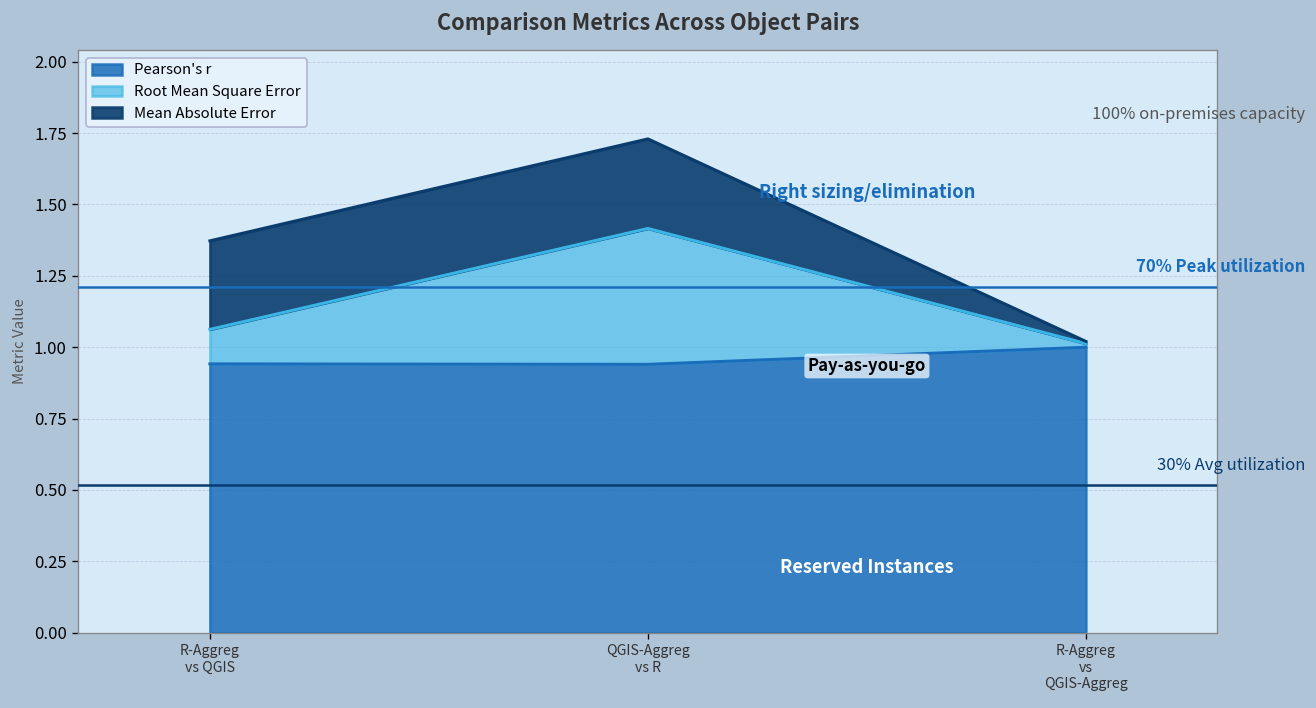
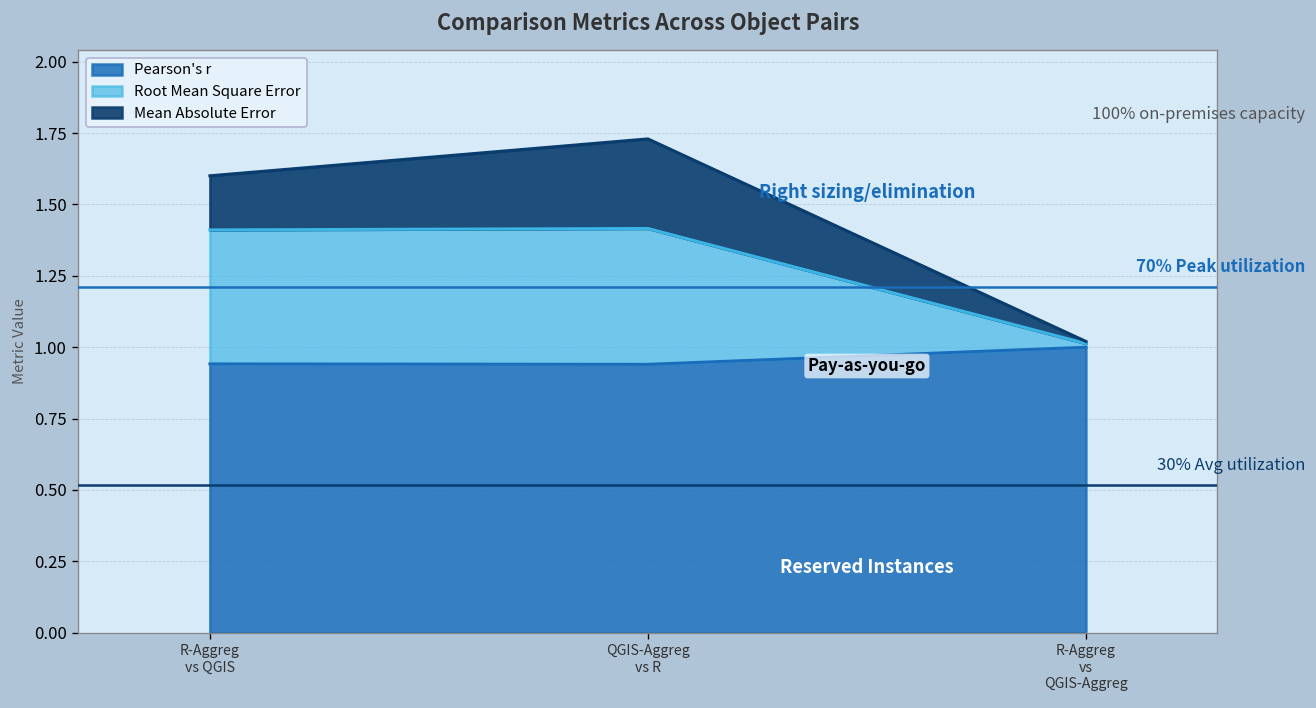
Root Mean Square Error, R-Aggreg vs QGIS: 0.12 -> 0.47
Mean Absolute Error, R-Aggreg vs QGIS: 0.31 -> 0.19
